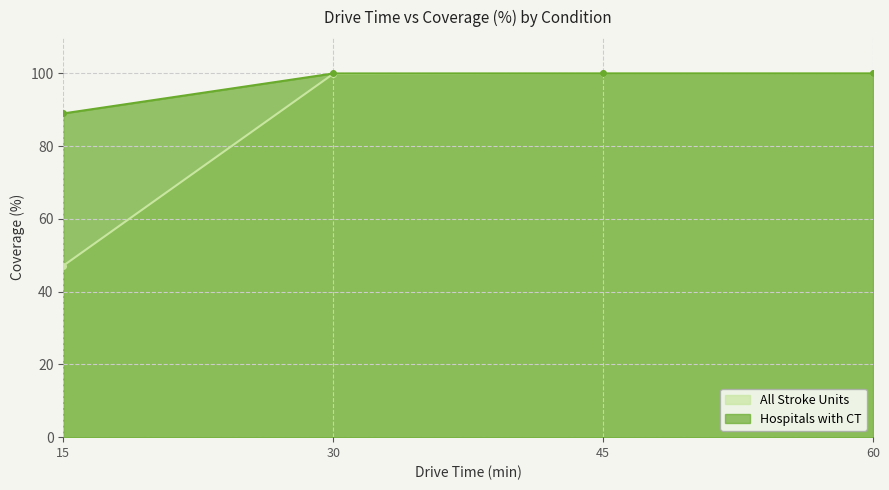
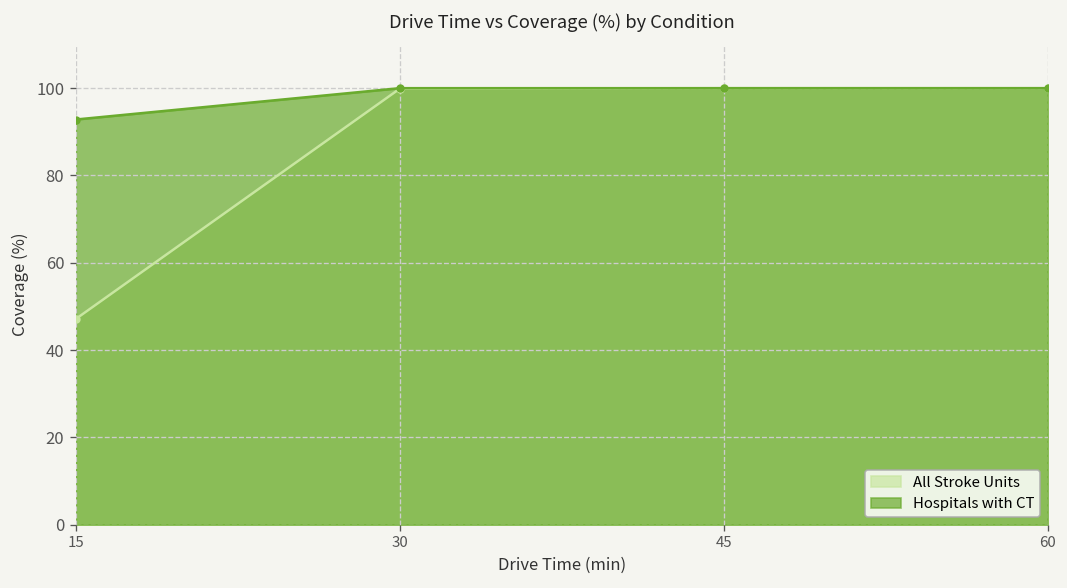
Hospitals with CT, 15: 89 -> 93
